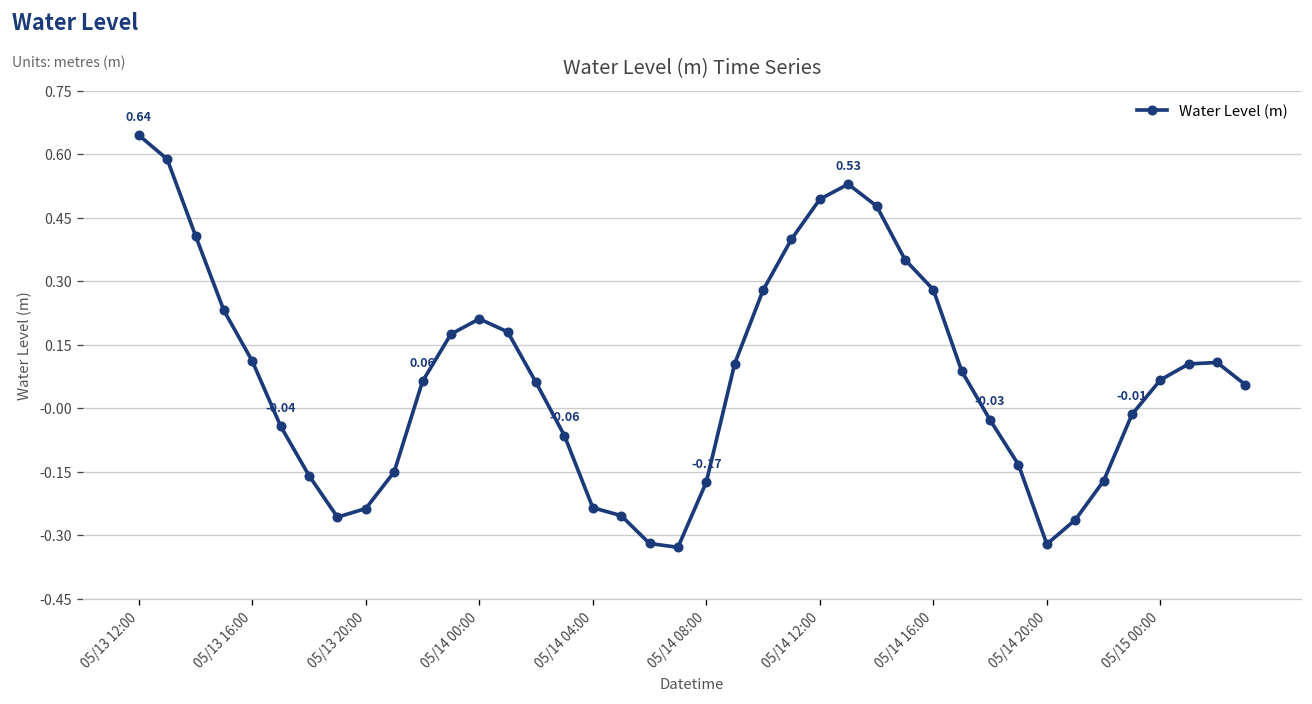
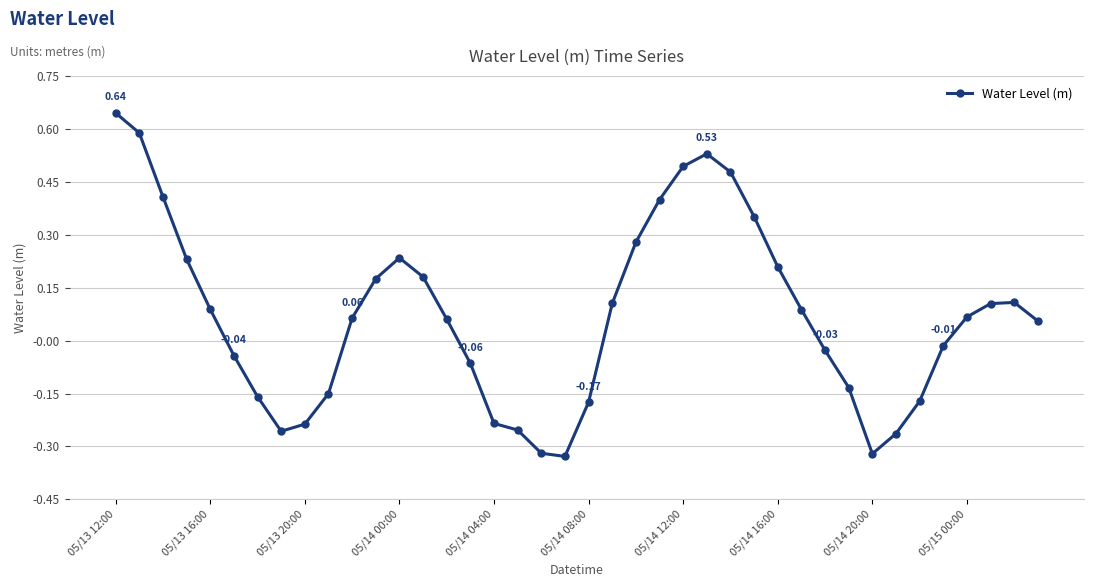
05/13 16:00: 0.11 -> 0.09
05/14 00:00: 0.21 -> 0.23
05/14 16:00: 0.28 -> 0.21
